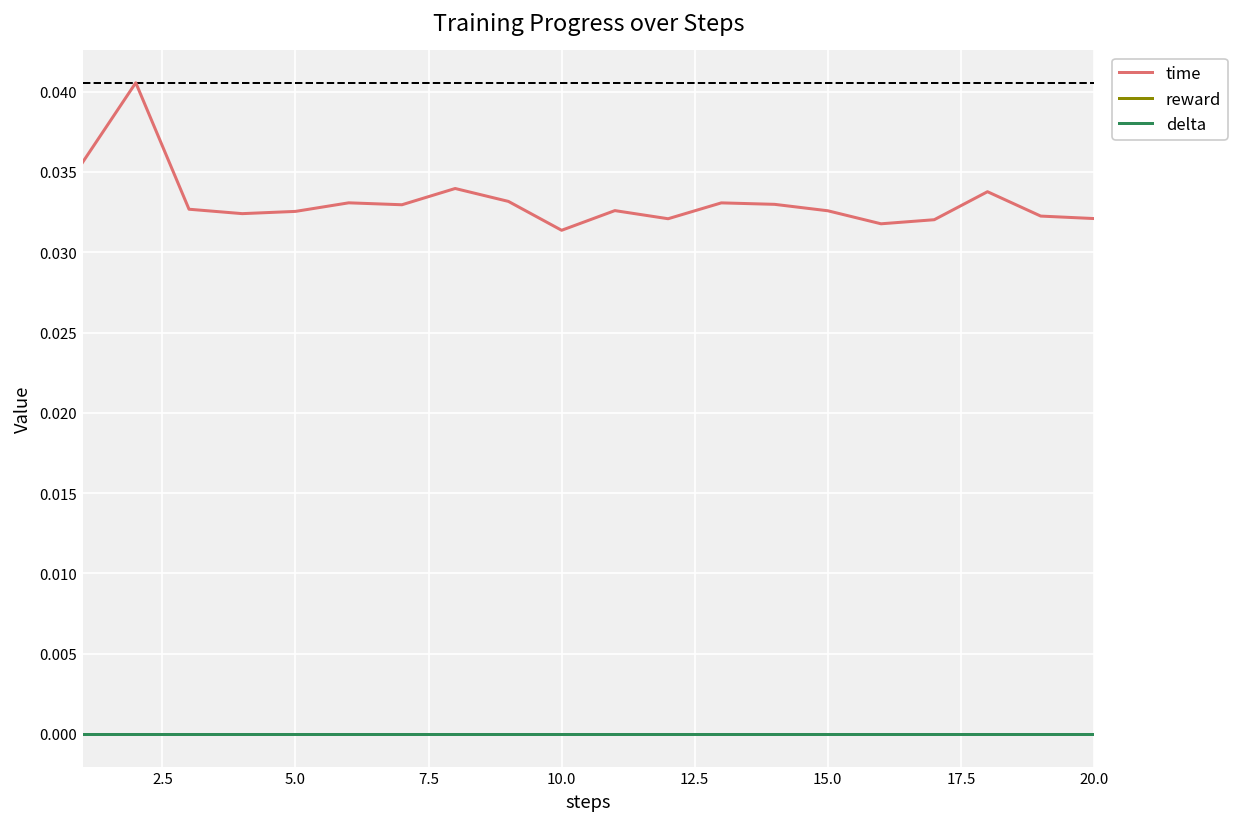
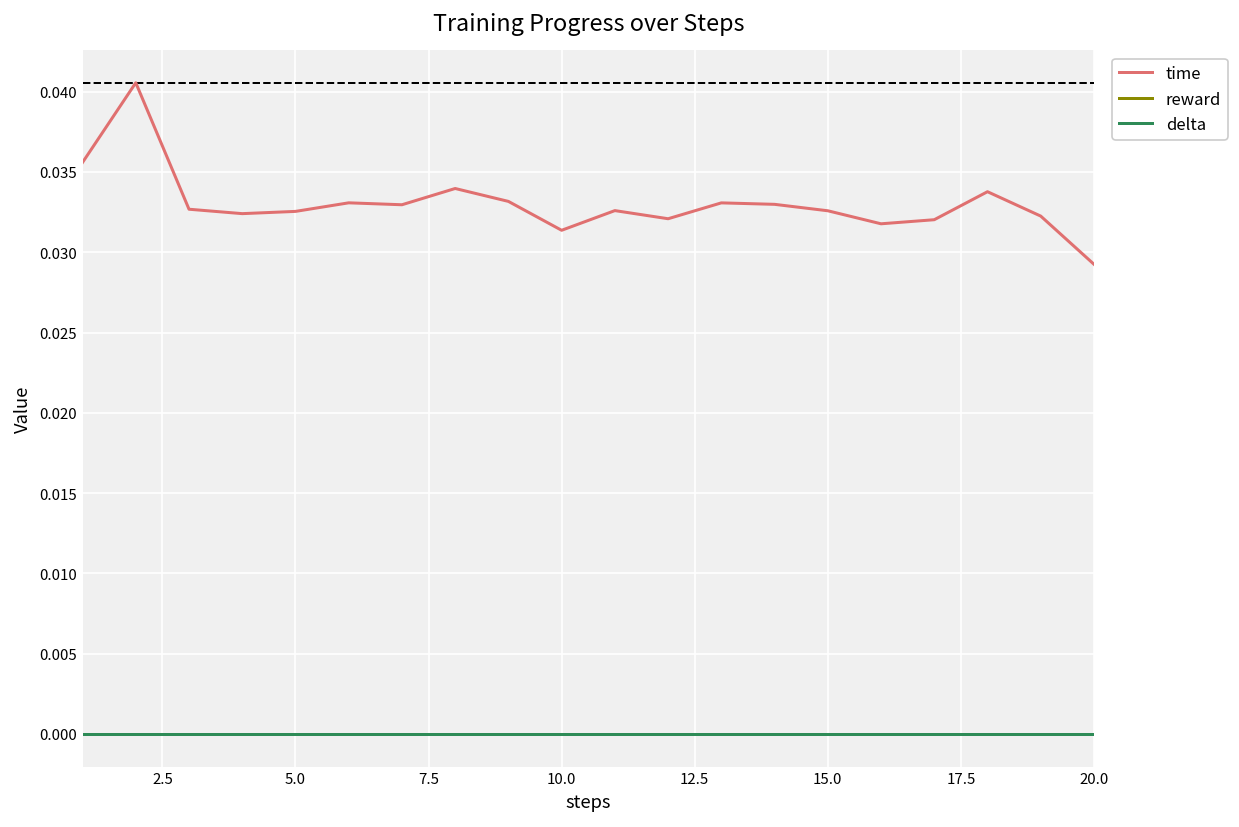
time, 20.0: 0.0321 -> 0.0293
